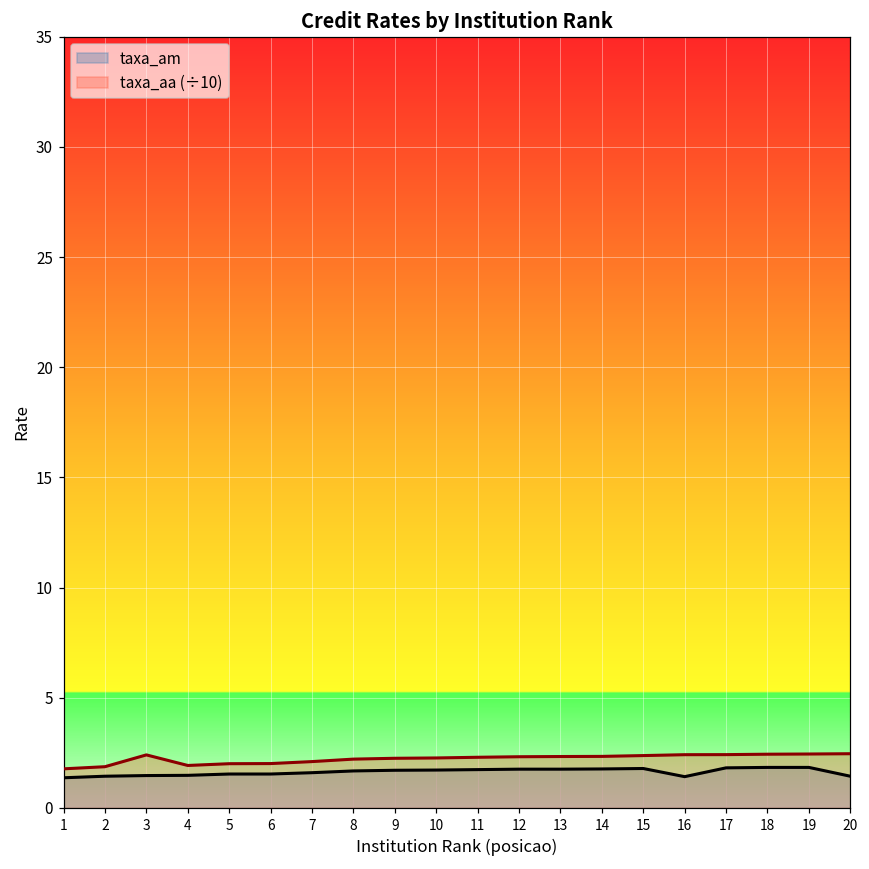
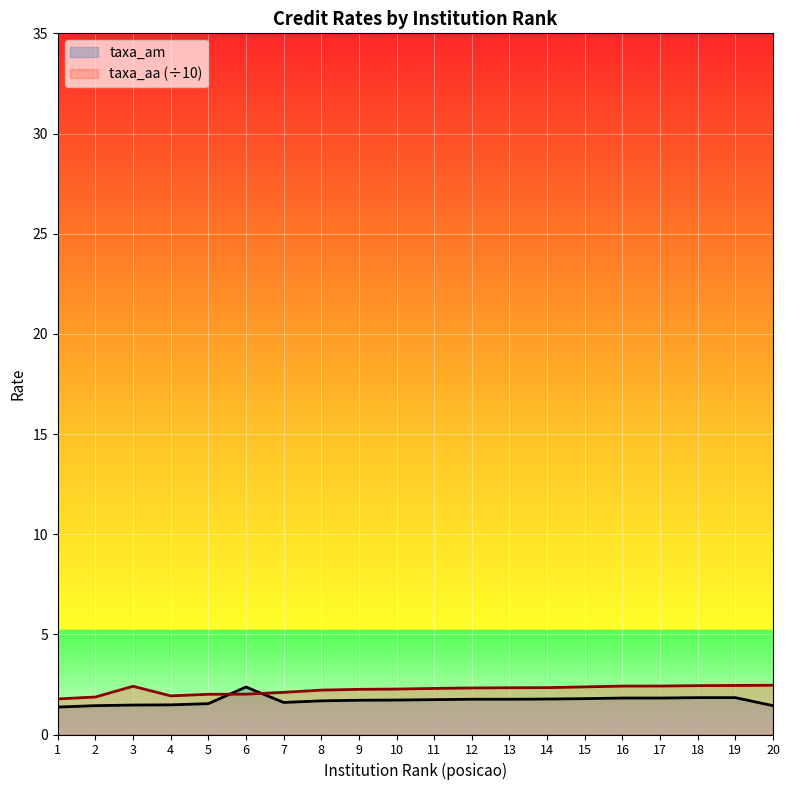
taxa_am, 6: 1.5 -> 2.4
taxa_am, 16: 1.4 -> 1.8
